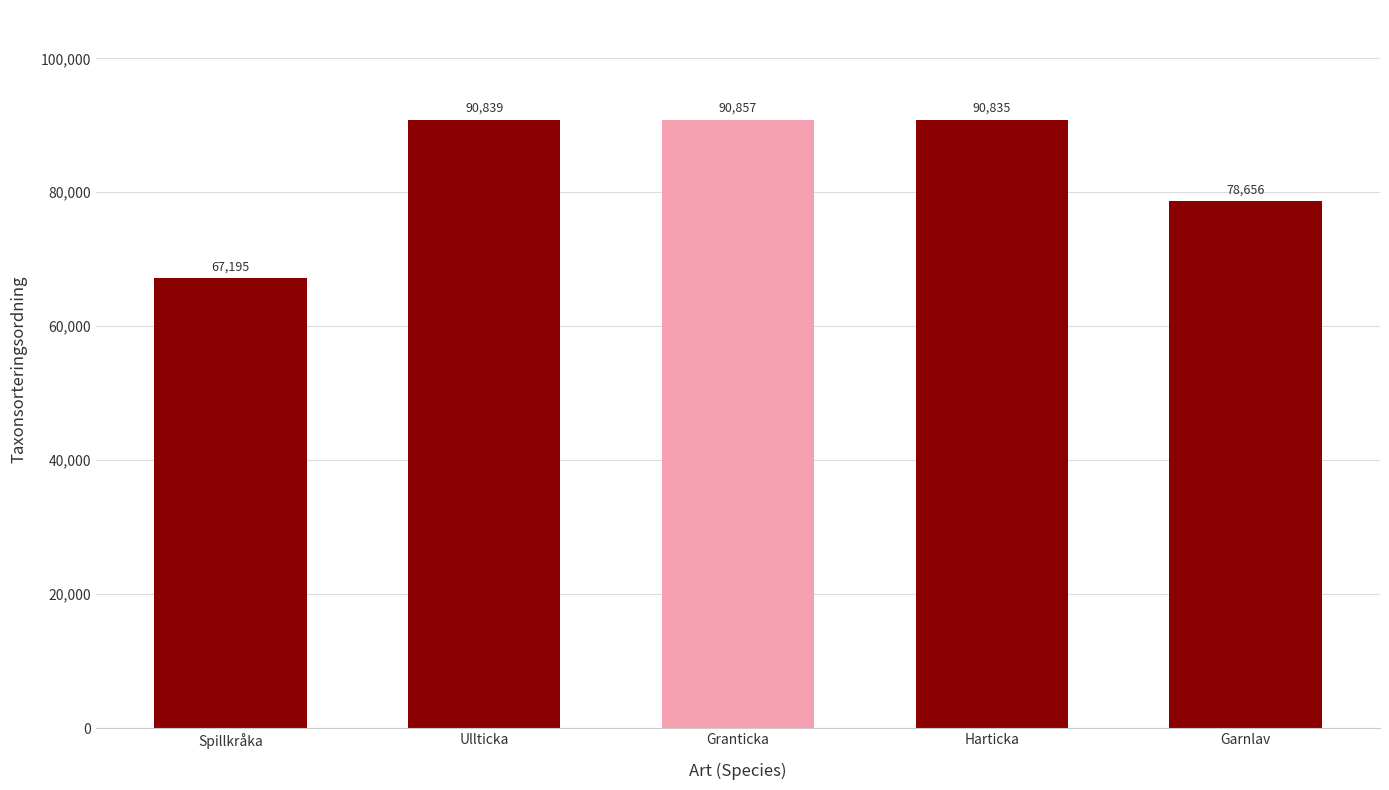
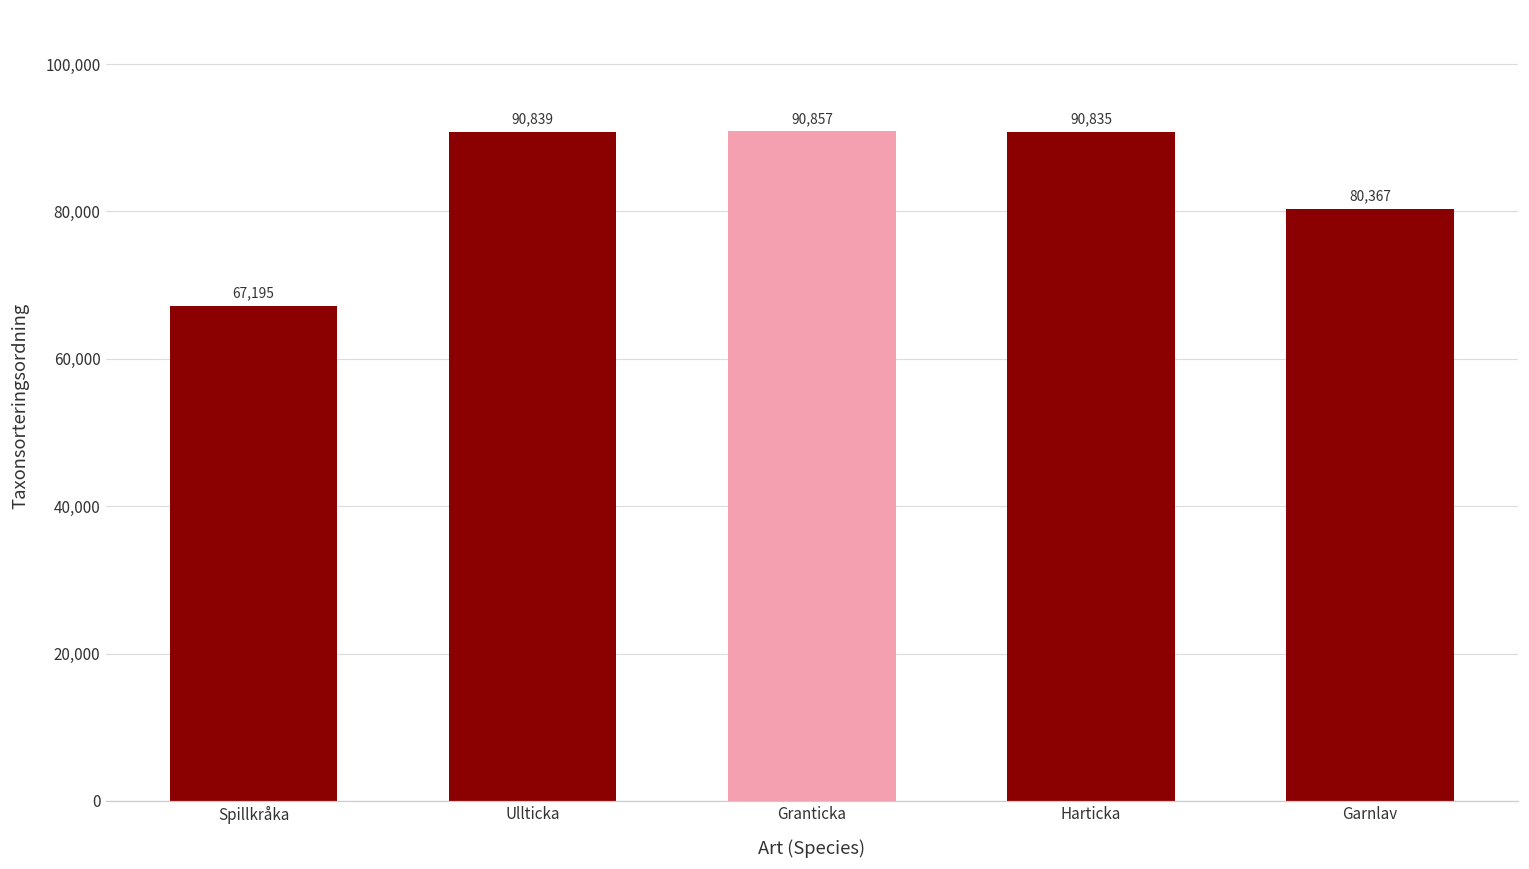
Garnlav: 78,656 -> 80,367
